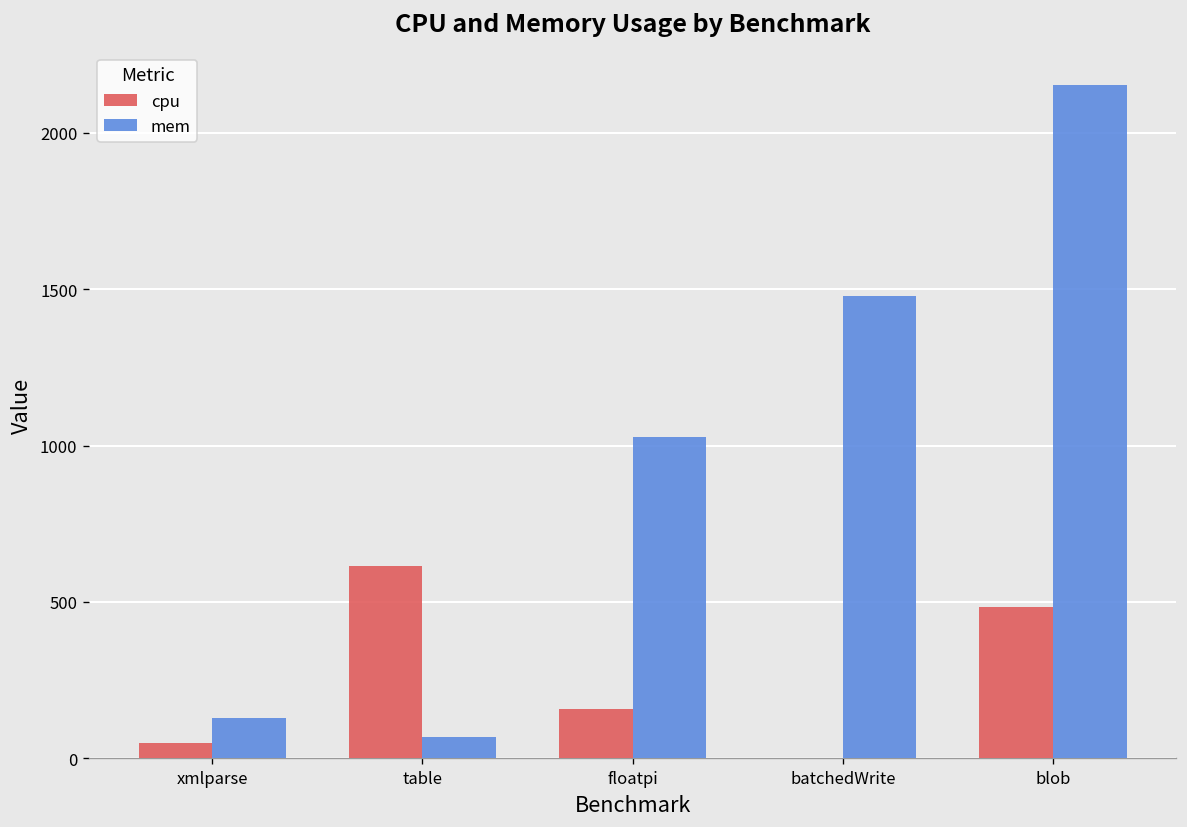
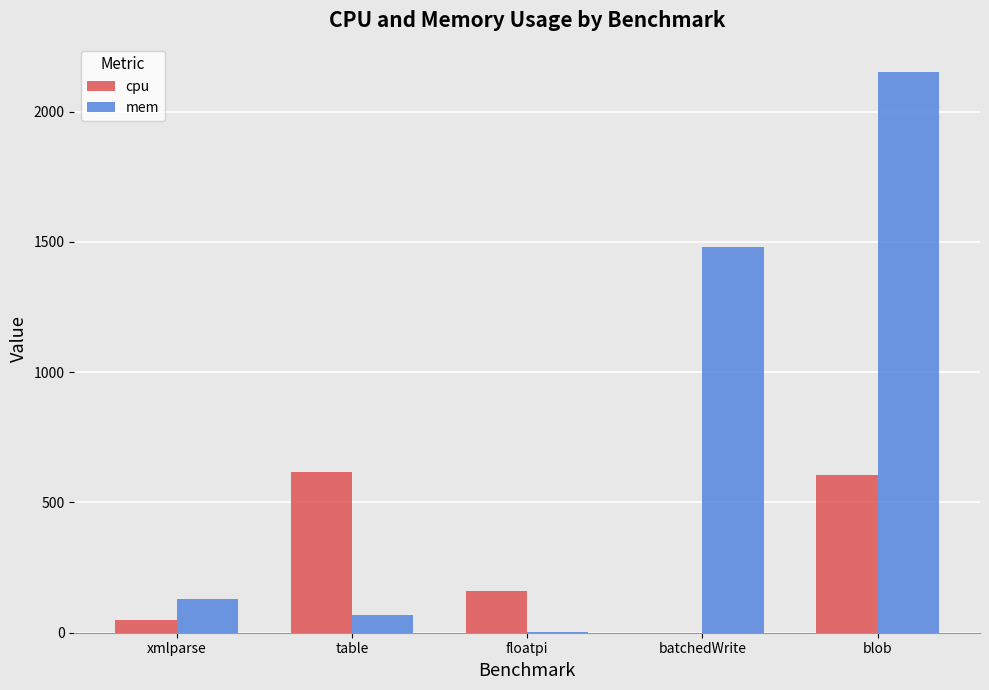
mem, floatpi: 1030 -> 0
cpu, blob: 480 -> 610
